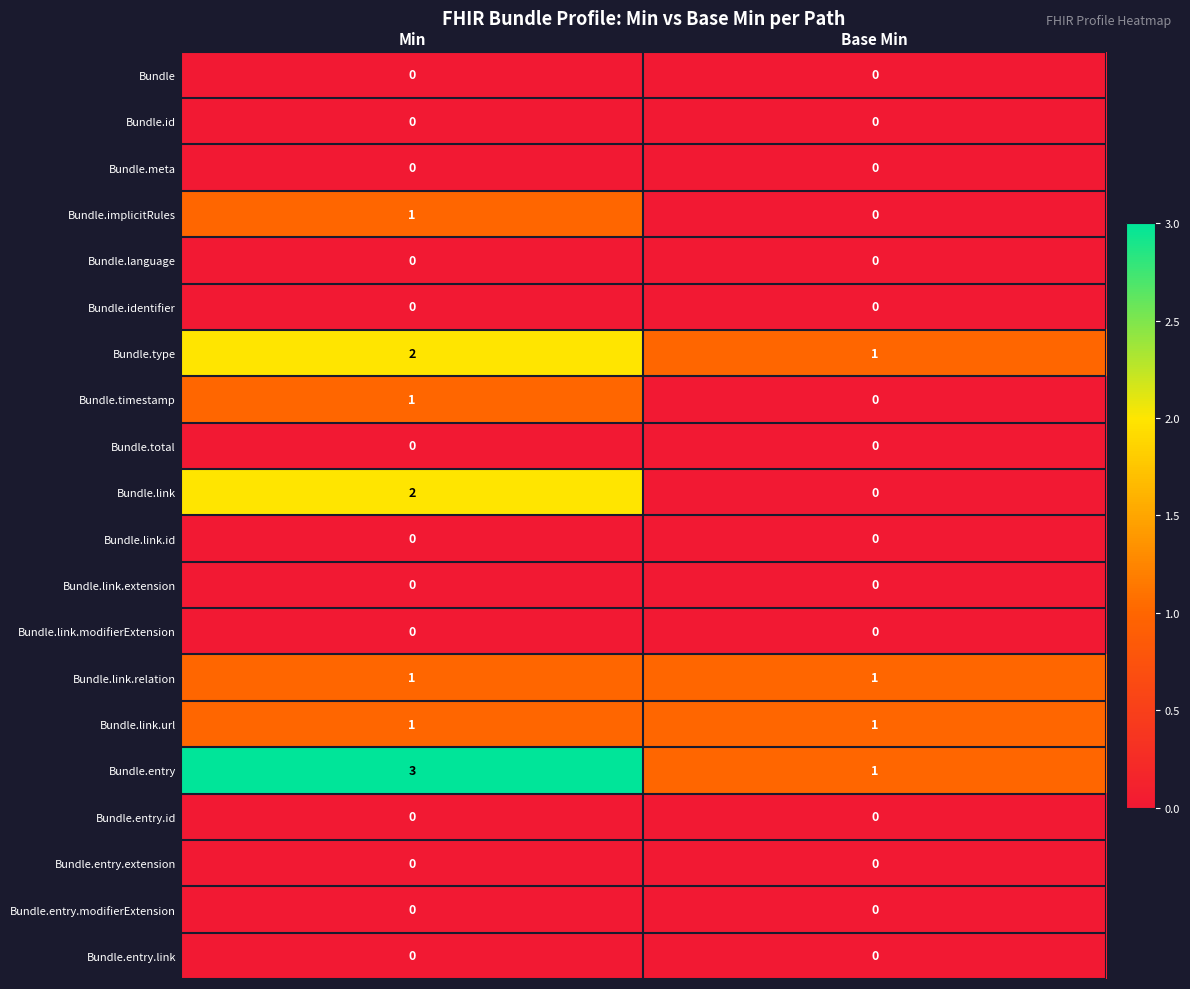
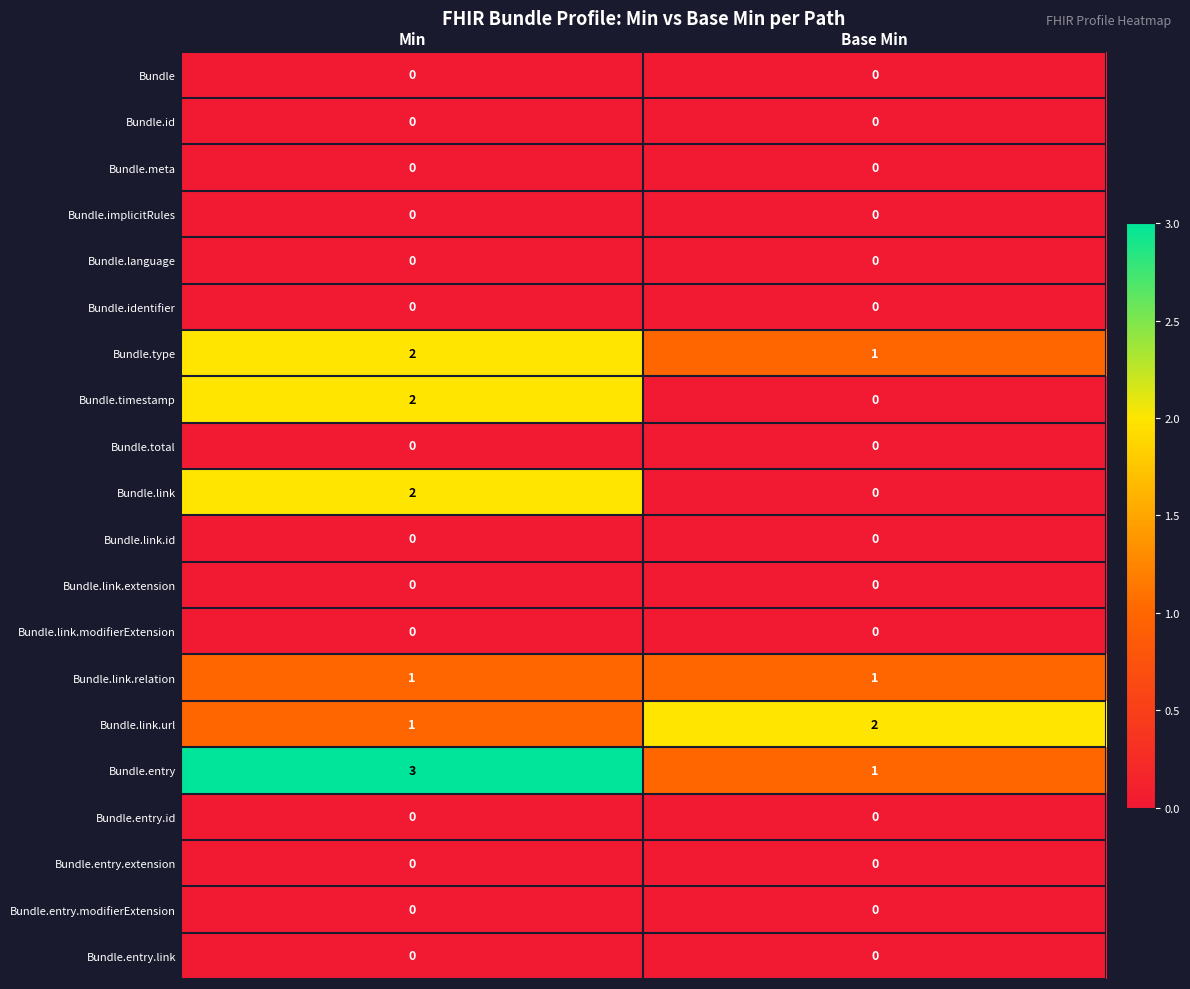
Bundle.implicitRules, Min: 1 -> 0
Bundle.timestamp, Min: 1 -> 2
Bundle.link.url, Base Min: 1 -> 2
